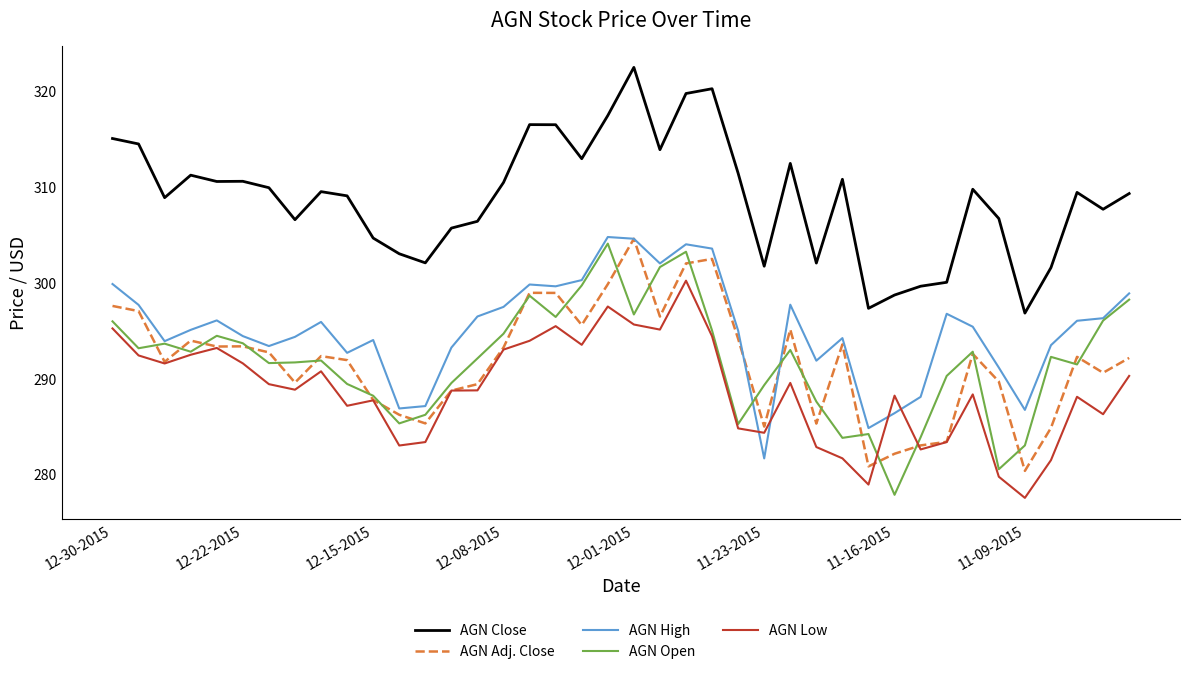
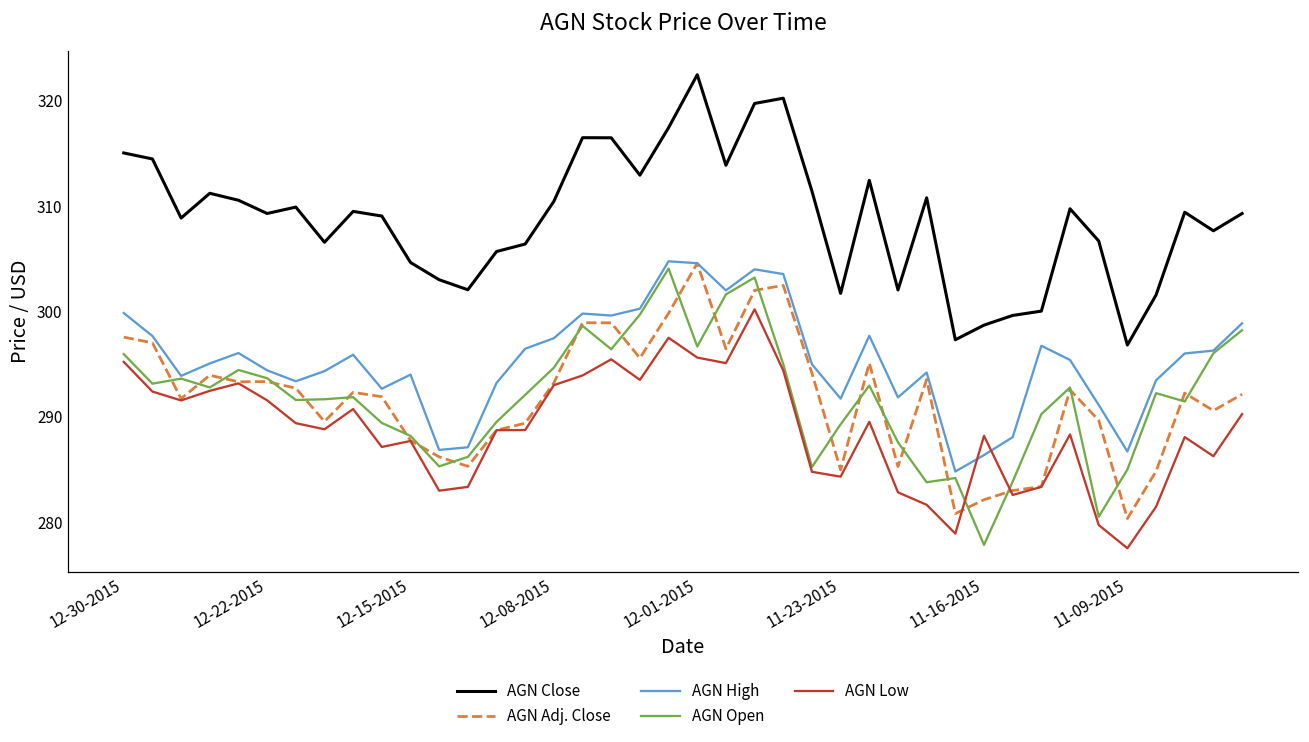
AGN Close, 12-22-2015: 311 -> 309
AGN High, 11-23-2015: 282 -> 292
AGN Open, 11-09-2015: 283 -> 285
